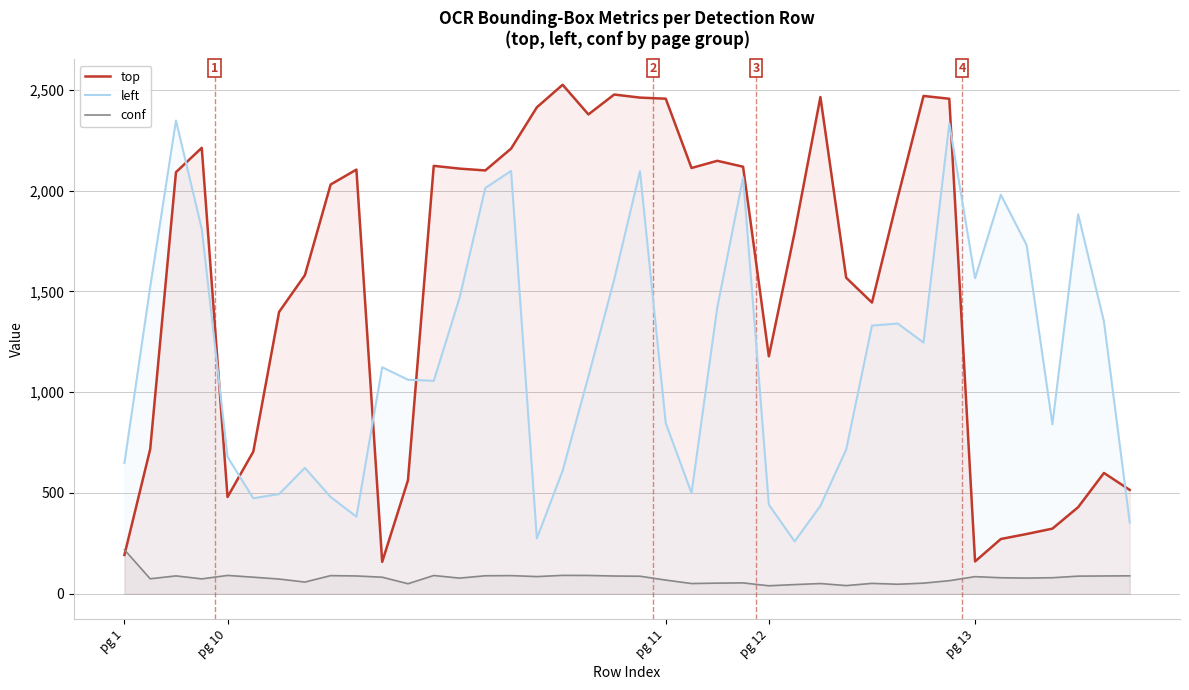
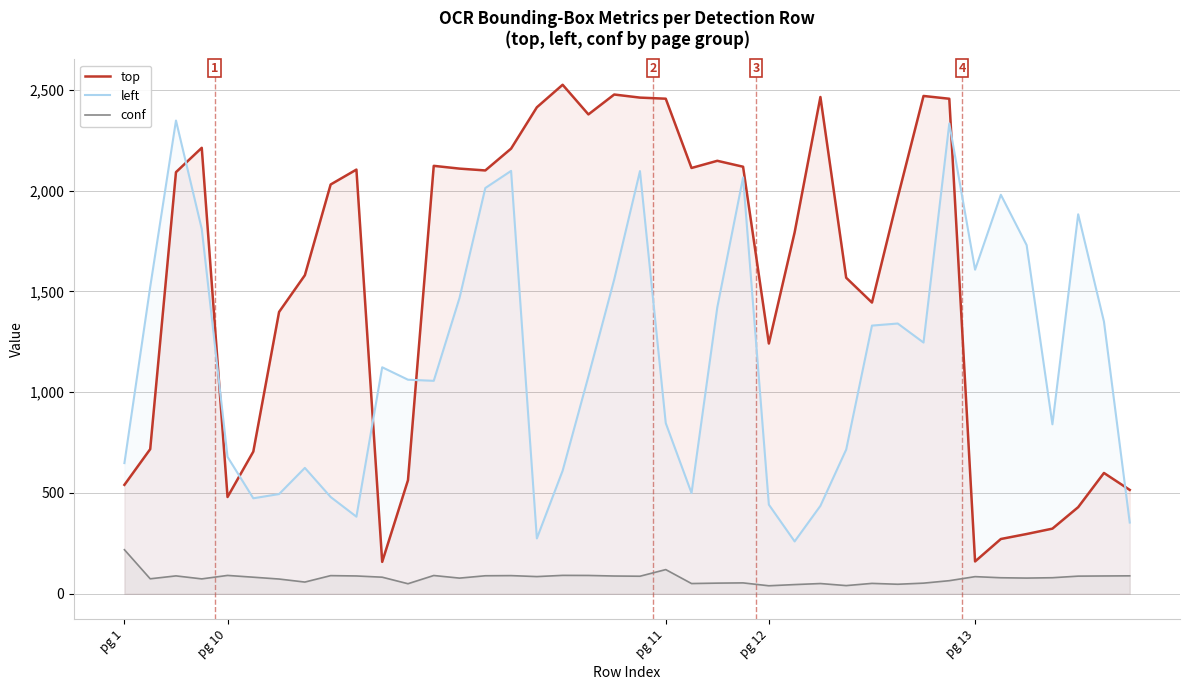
top, pg 1: 190 -> 540
conf, pg 11: 70 -> 120
top, pg 12: 1,180 -> 1,240
left, pg 13: 1,570 -> 1,610
